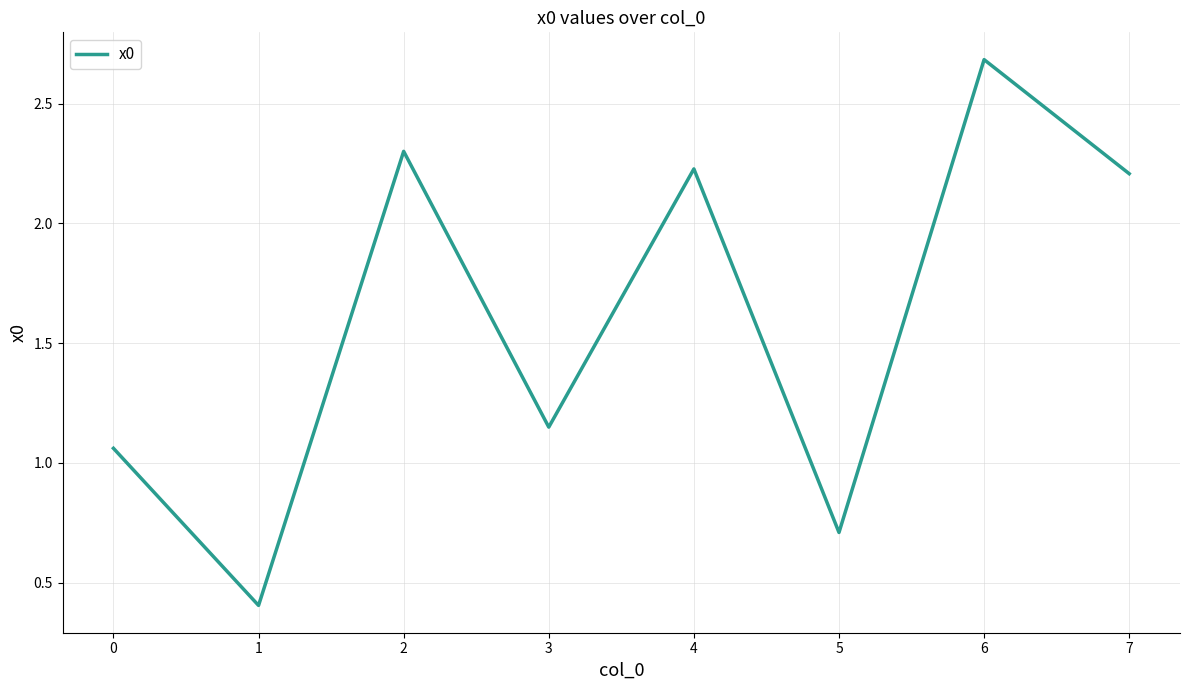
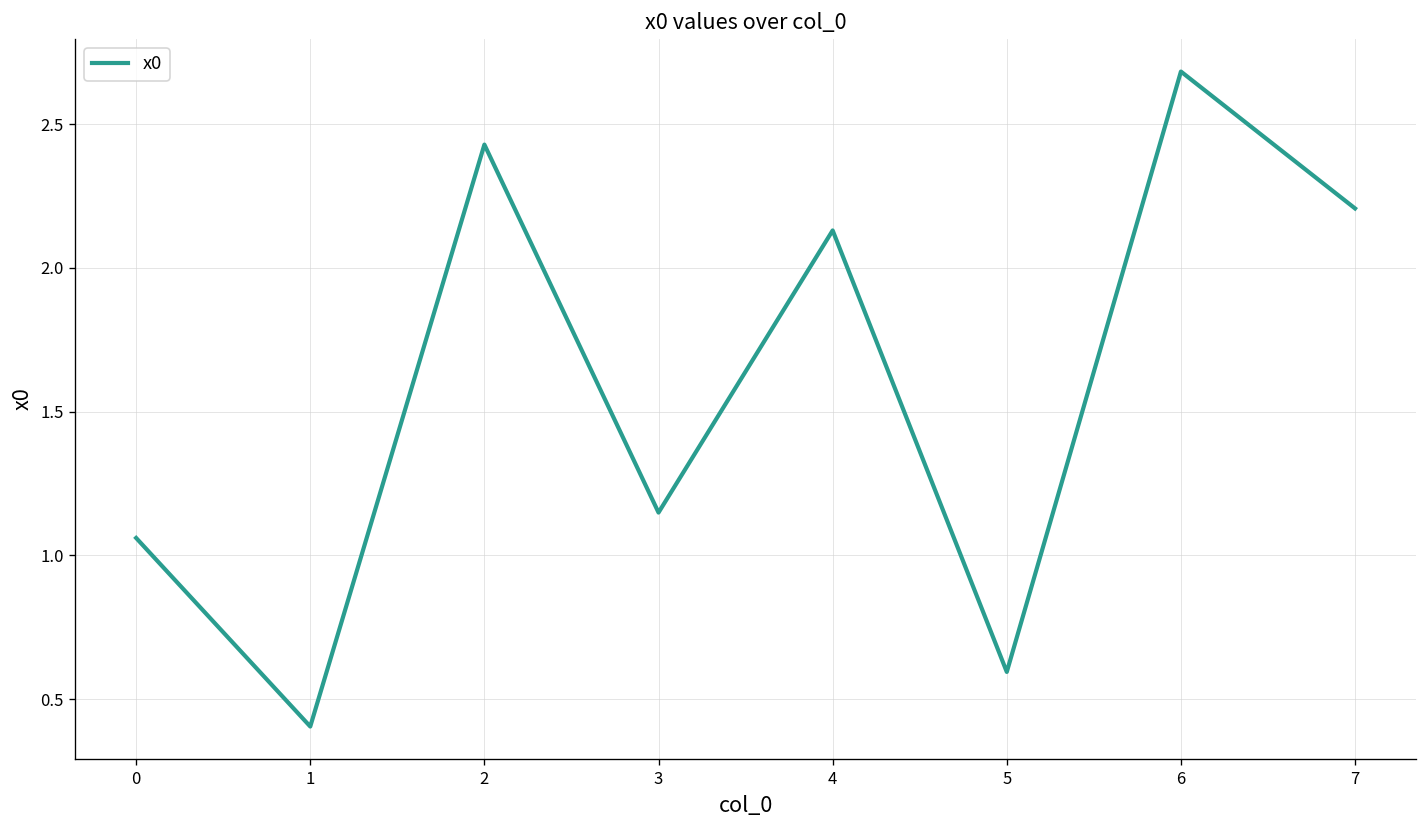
2: 2.30 -> 2.43
4: 2.23 -> 2.13
5: 0.71 -> 0.59
